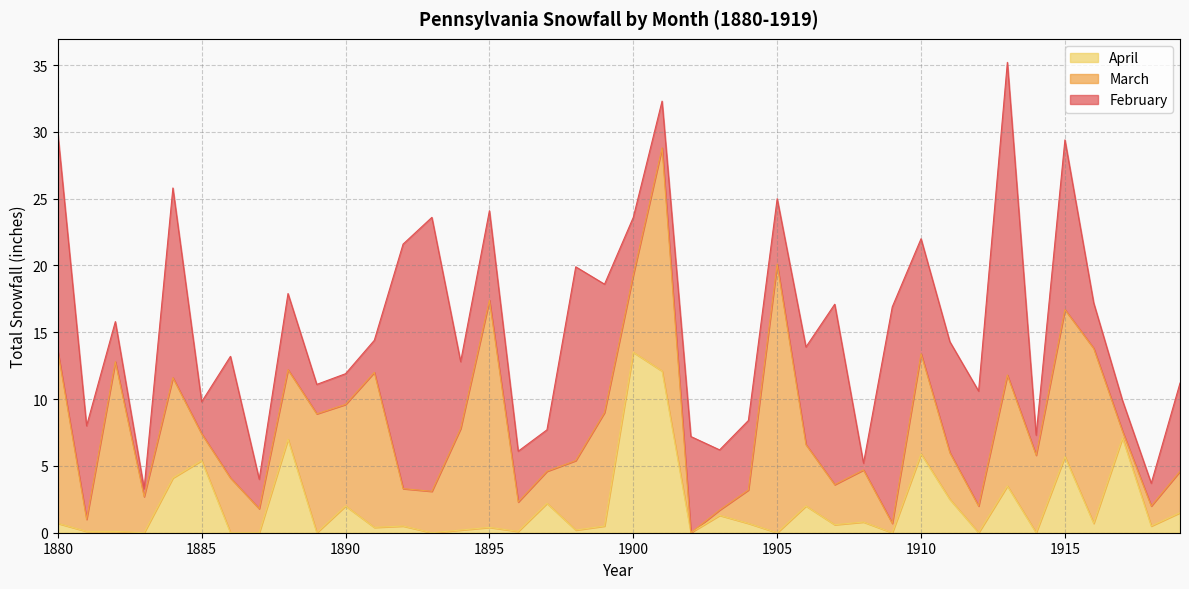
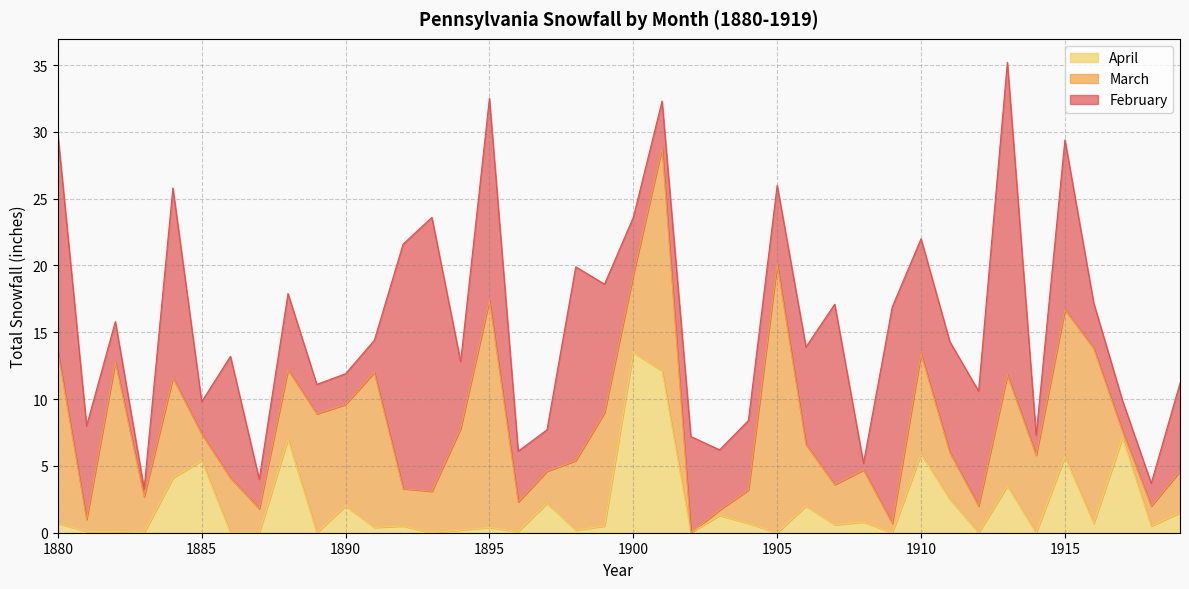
February, 1895: 6.7 -> 15.1
February, 1905: 4.9 -> 5.9
